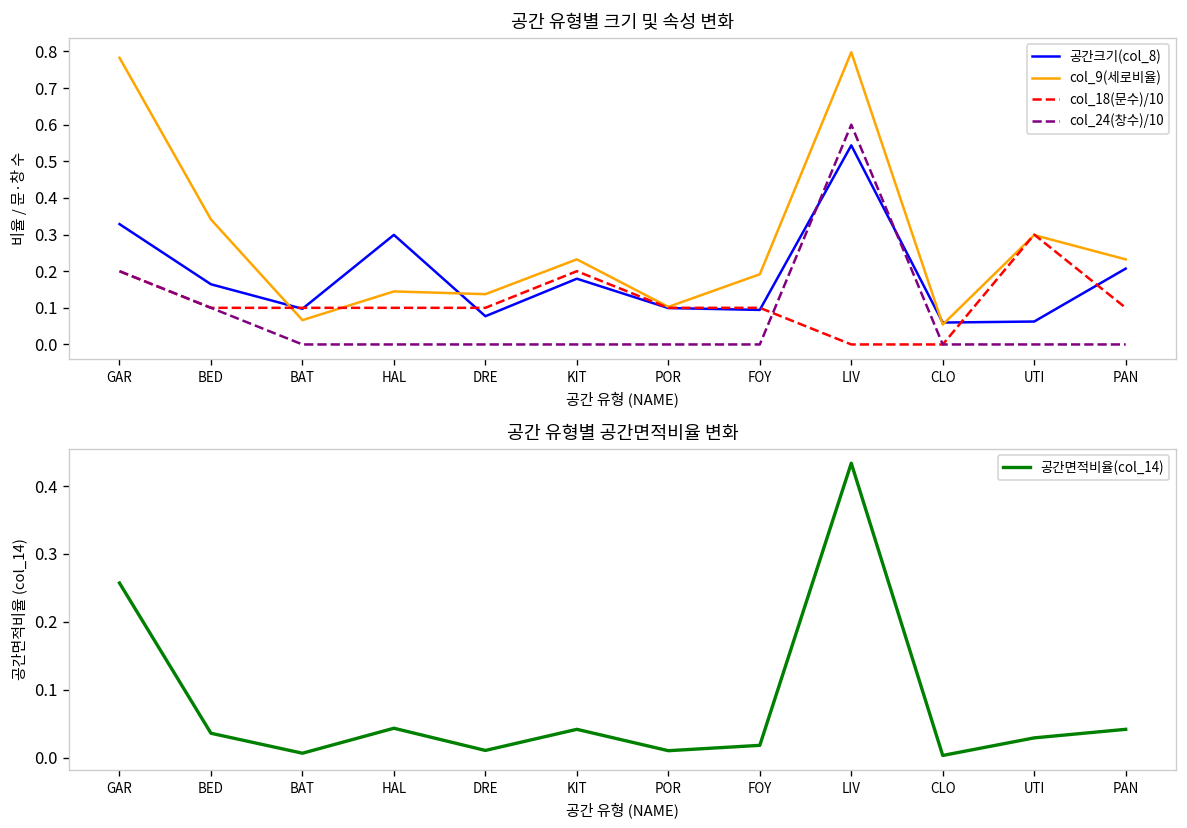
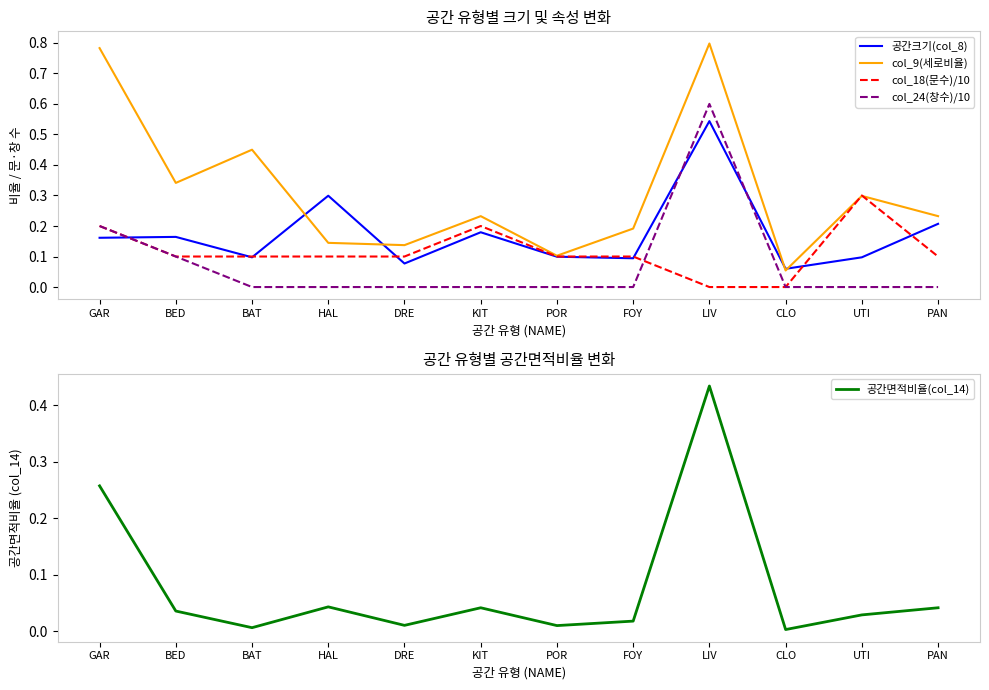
공간 유형별 크기 및 속성 변화, 공간크기(col_8), GAR: 0.33 -> 0.16
공간 유형별 크기 및 속성 변화, col_9(세로비율), BAT: 0.07 -> 0.45
공간 유형별 크기 및 속성 변화, 공간크기(col_8), UTI: 0.06 -> 0.10
